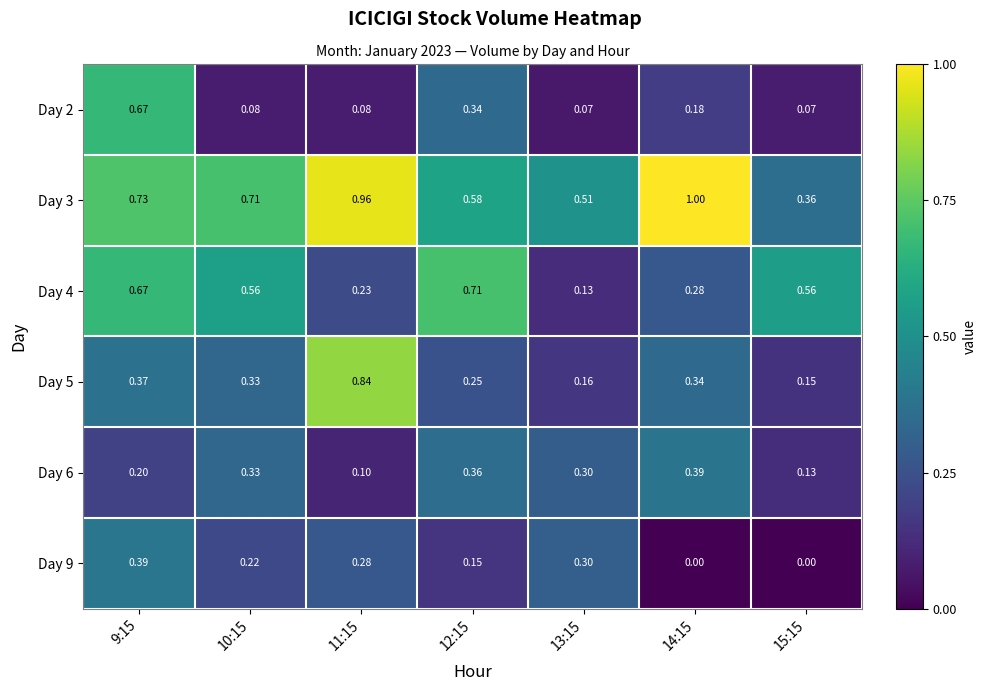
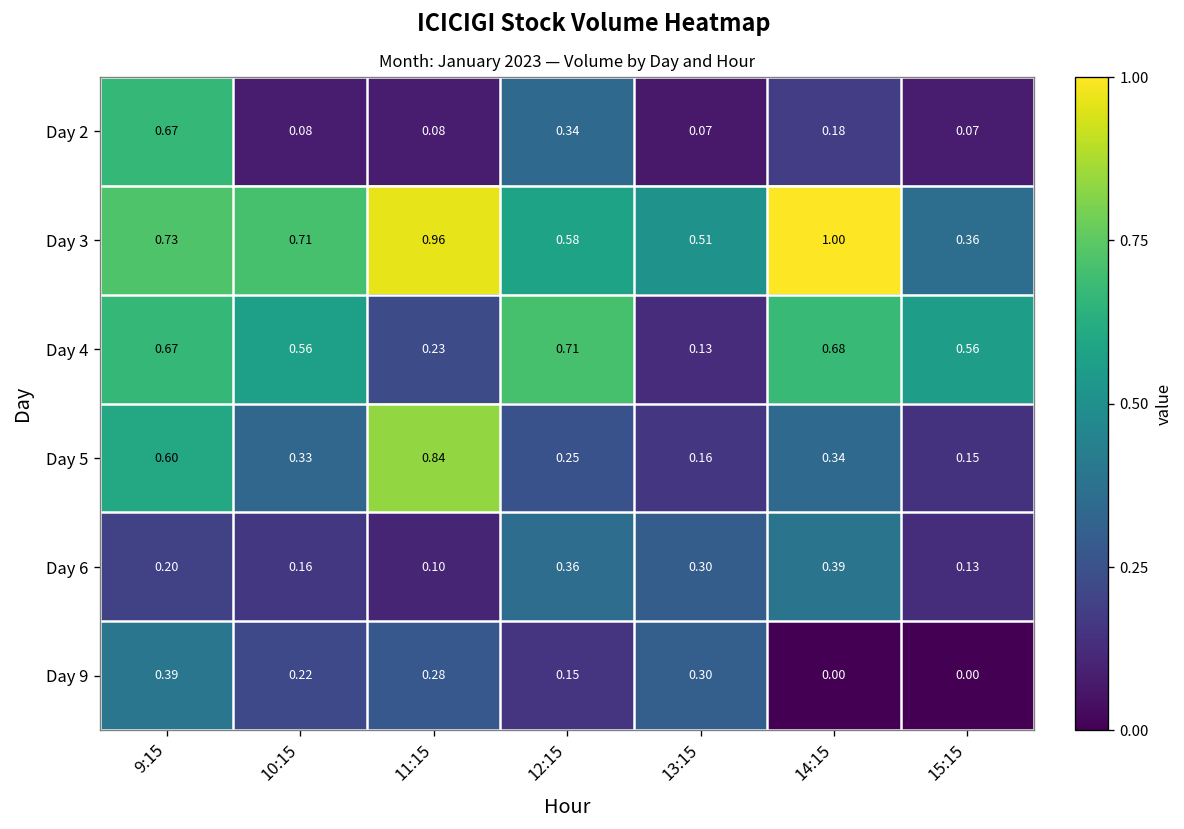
Day 4, 14:15: 0.28 -> 0.68
Day 5, 9:15: 0.37 -> 0.60
Day 6, 10:15: 0.33 -> 0.16
